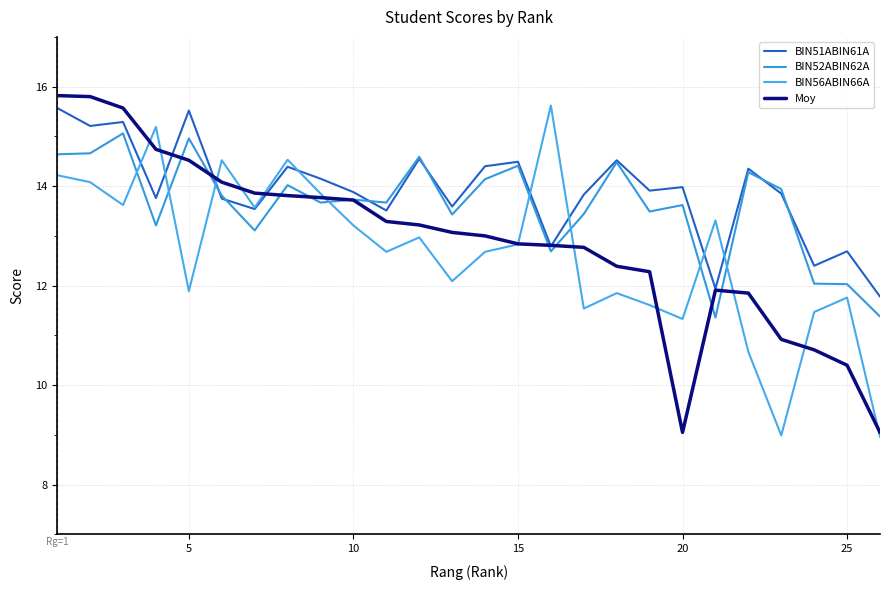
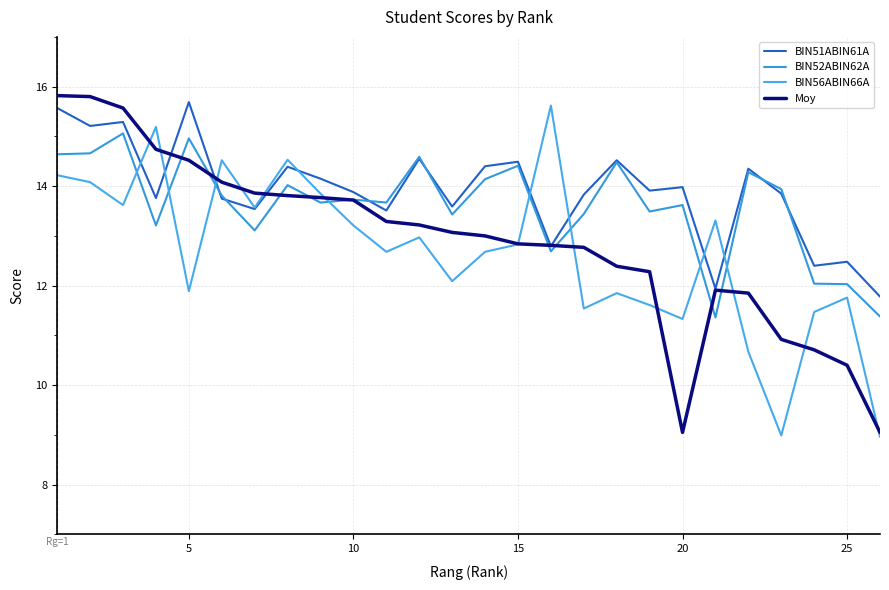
BIN51ABIN61A, 5: 15.5 -> 15.7
BIN51ABIN61A, 25: 12.7 -> 12.5
